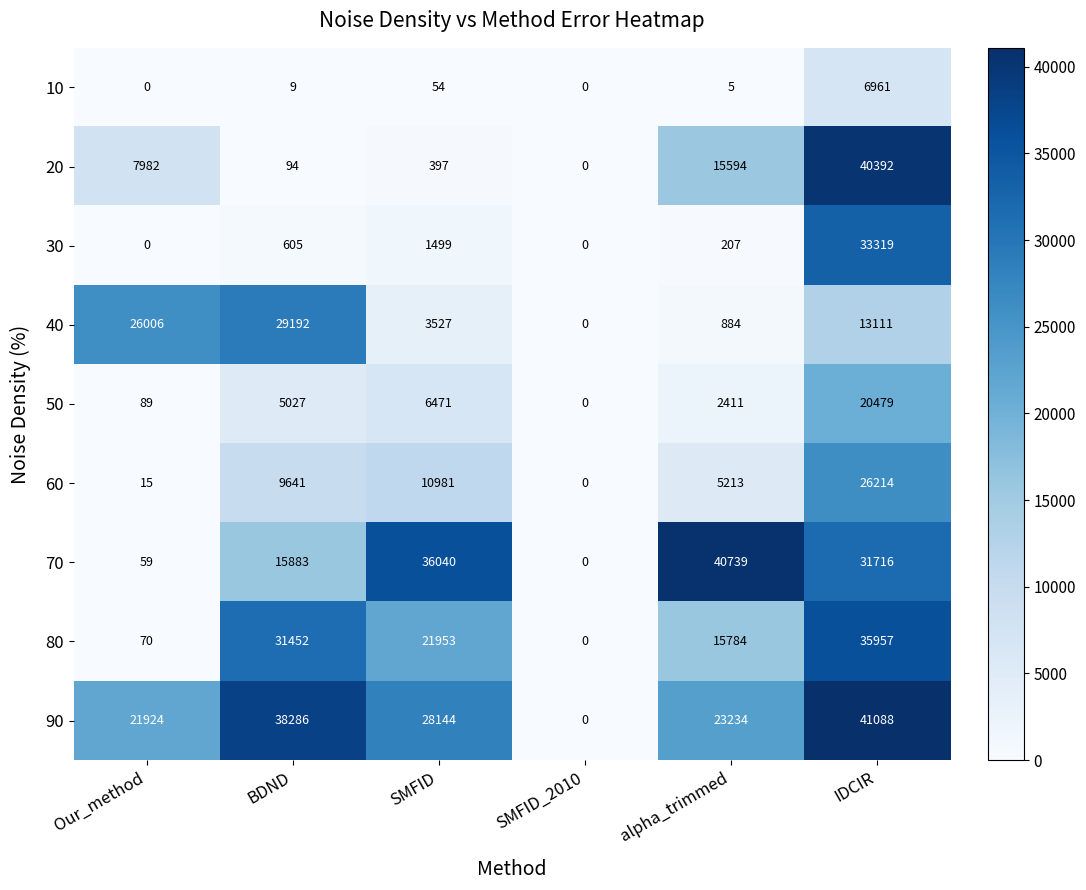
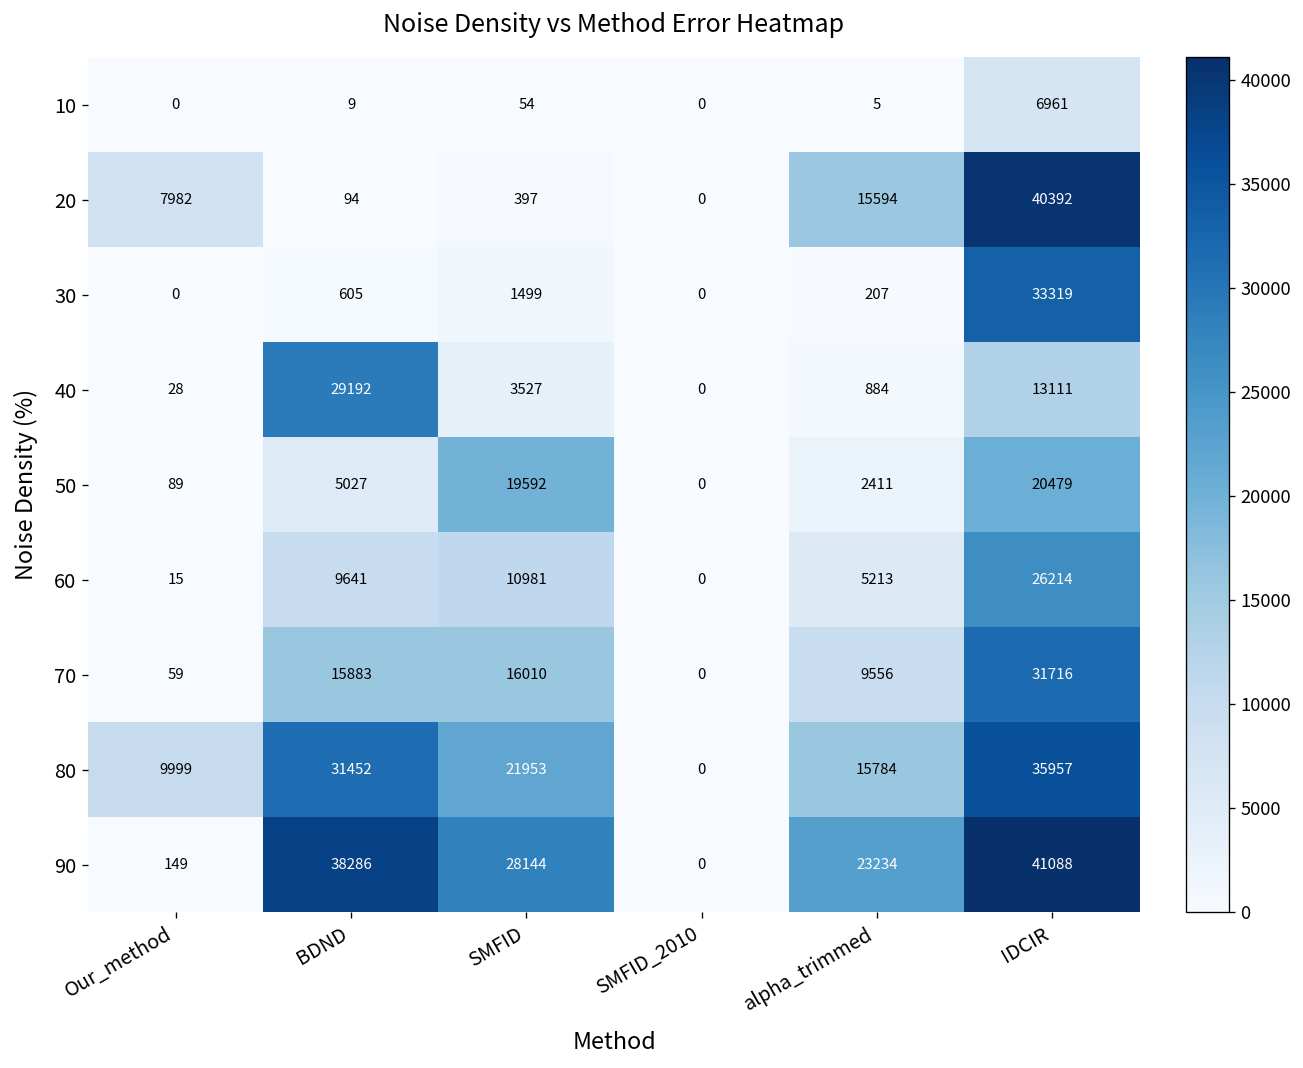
40, Our_method: 26006 -> 28
50, SMFID: 6471 -> 19592
70, SMFID: 36040 -> 16010
70, alpha_trimmed: 40739 -> 9556
80, Our_method: 70 -> 9999
90, Our_method: 21924 -> 149
